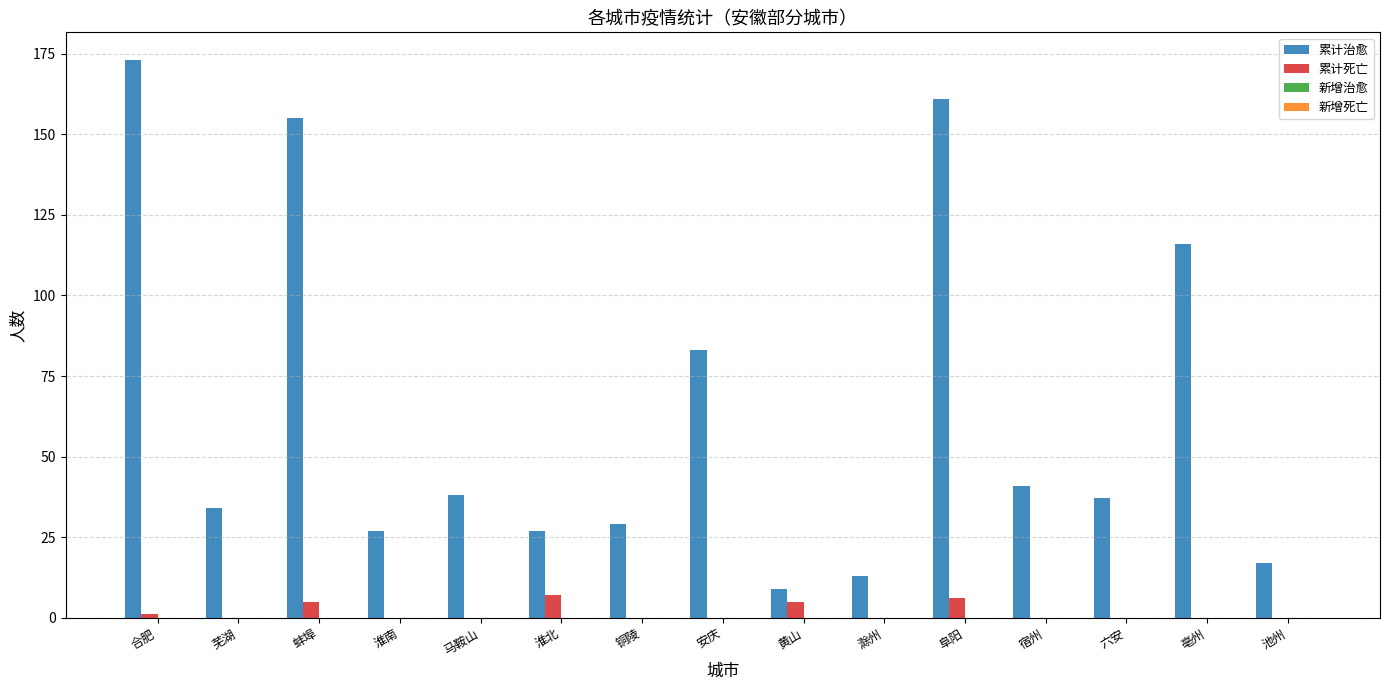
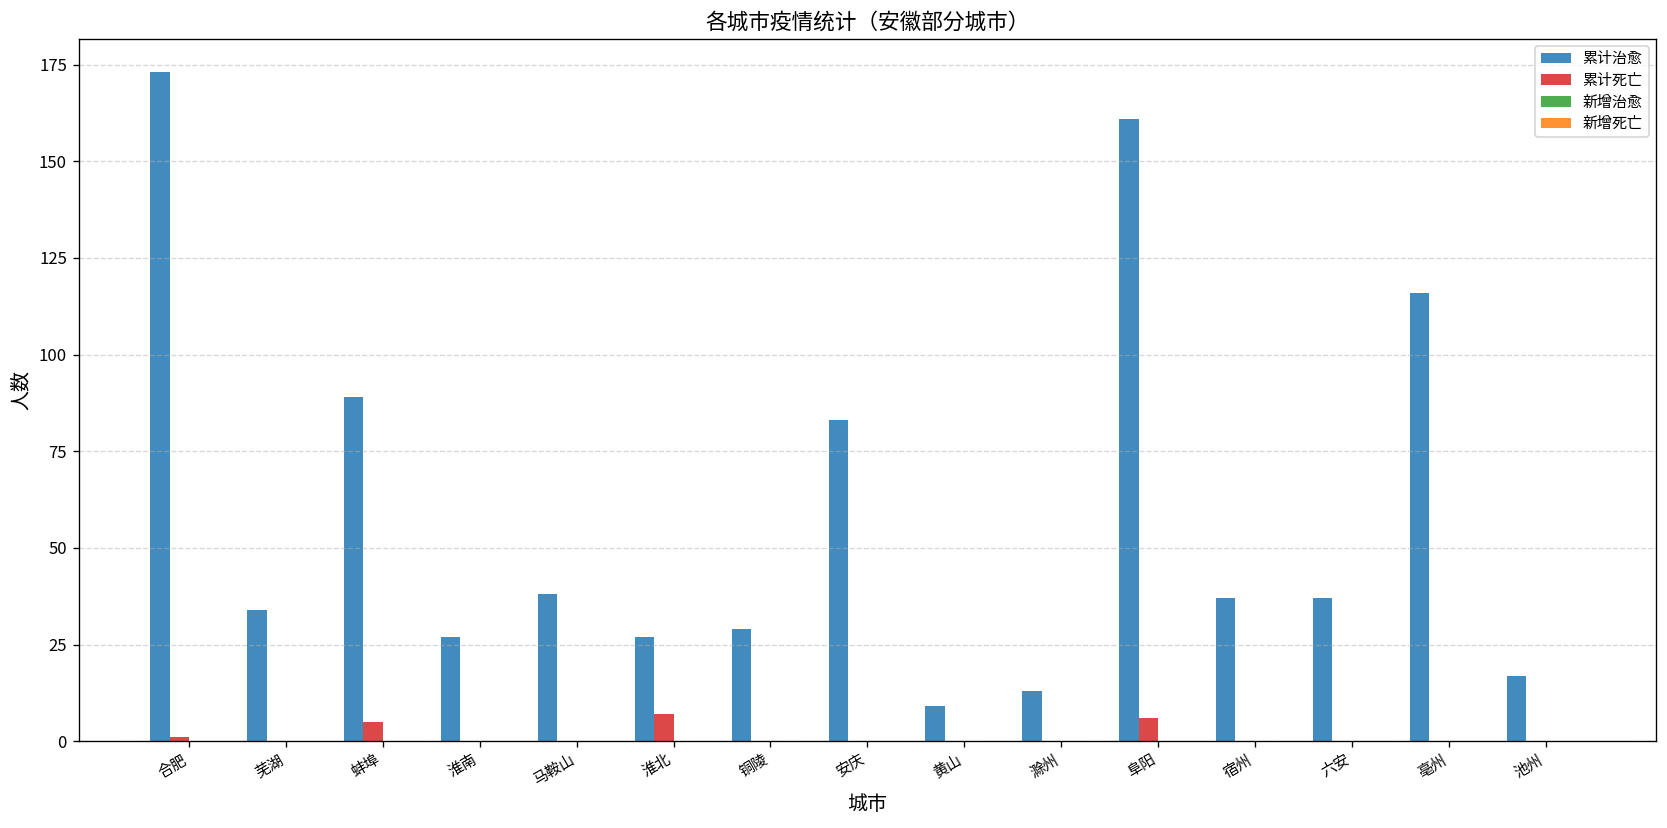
累计治愈, 蚌埠: 155 -> 89
累计死亡, 黄山: 5 -> 0
累计治愈, 宿州: 41 -> 37
